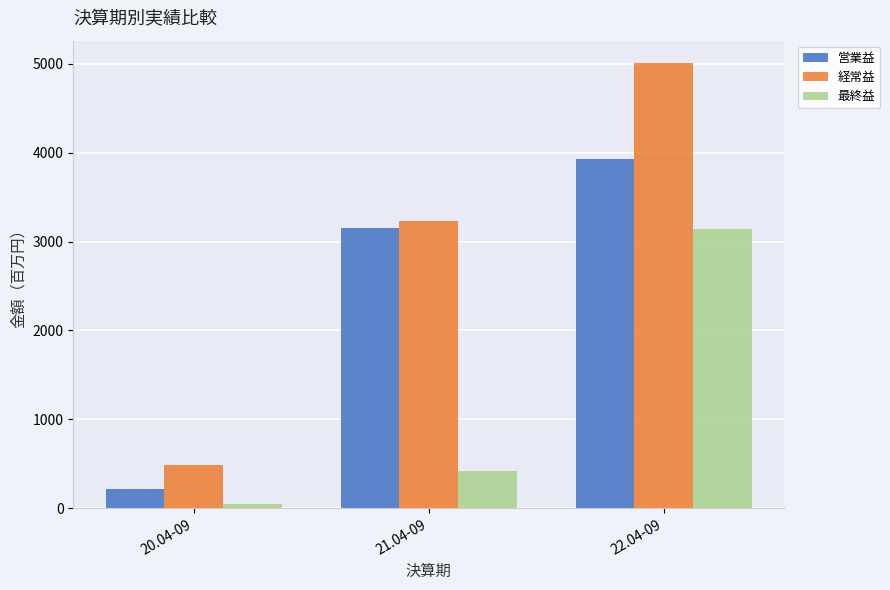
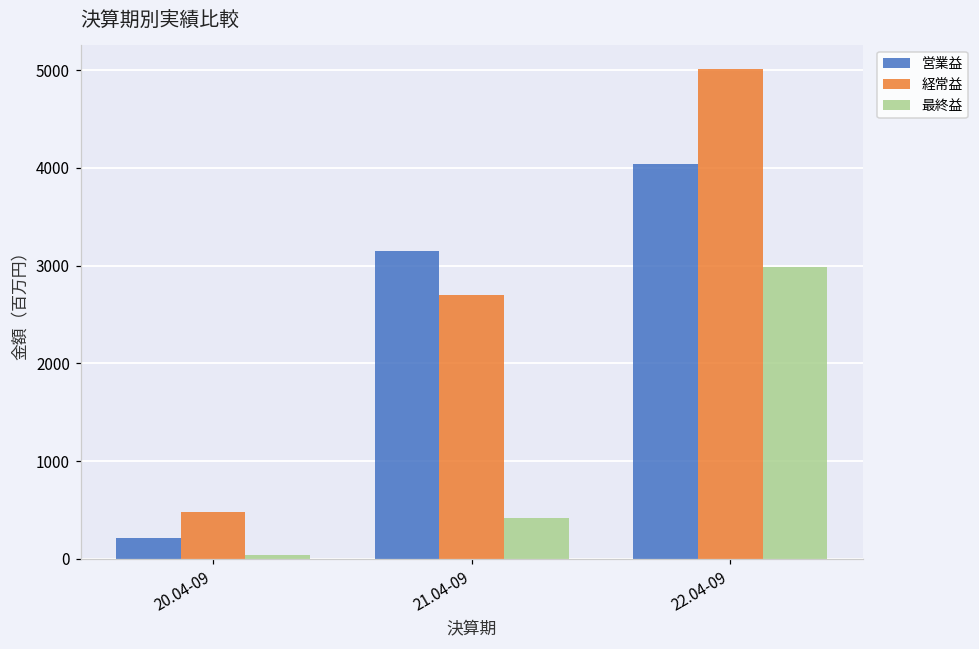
経常益, 21.04-09: 3200 -> 2700
営業益, 22.04-09: 3900 -> 4000
最終益, 22.04-09: 3100 -> 3000
